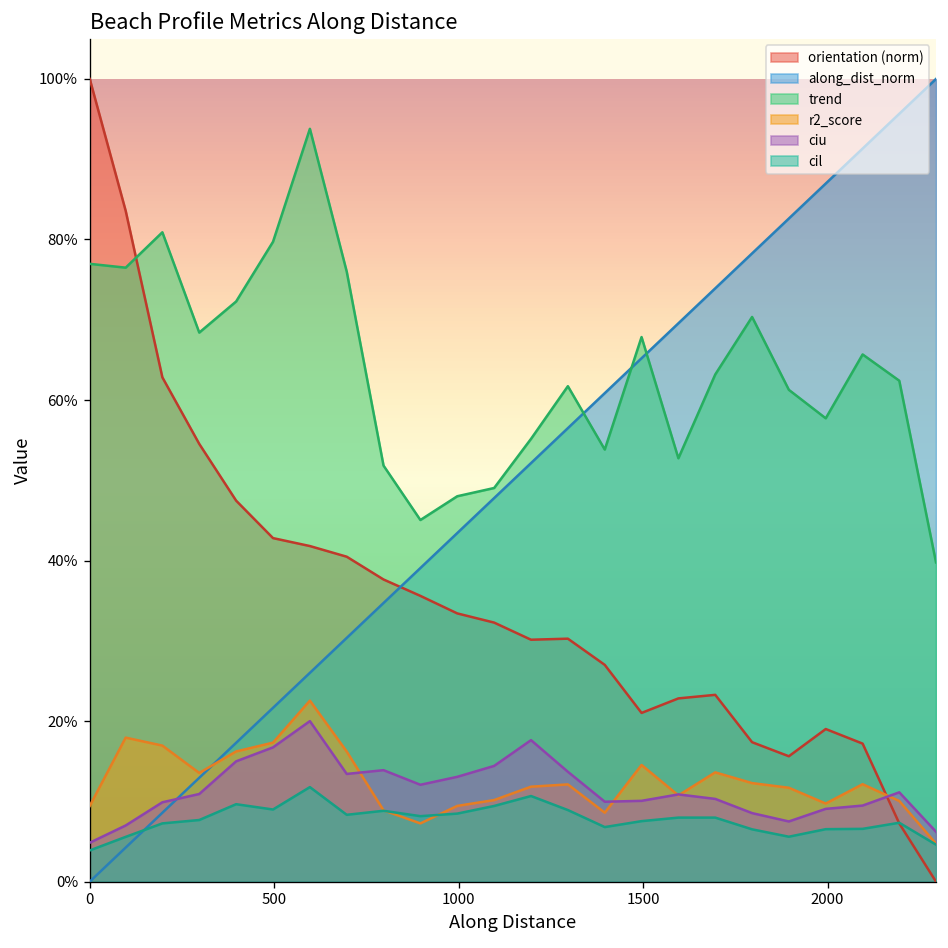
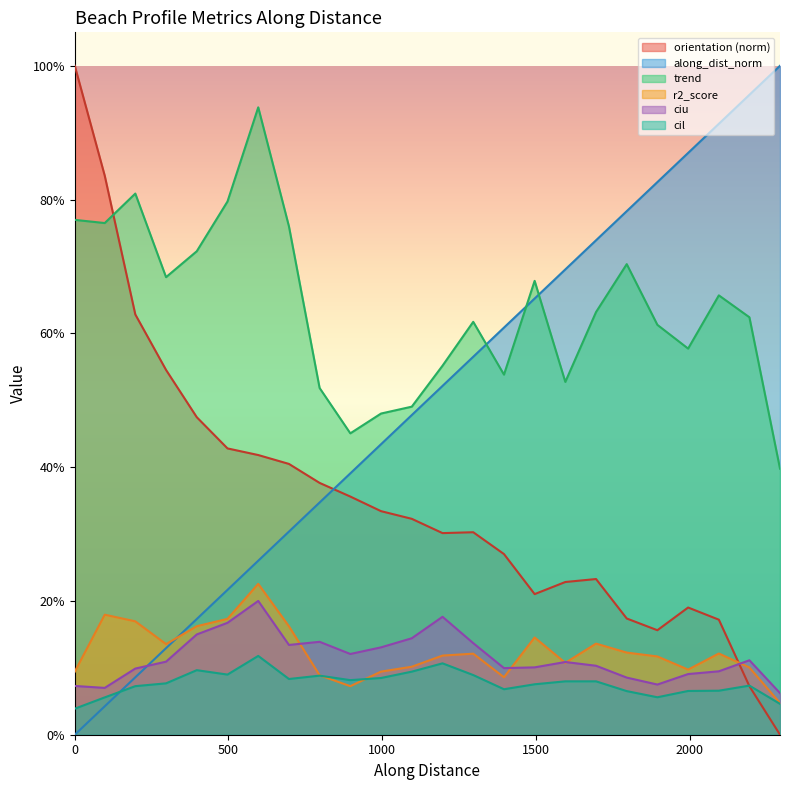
ciu, 0: 5% -> 7%
